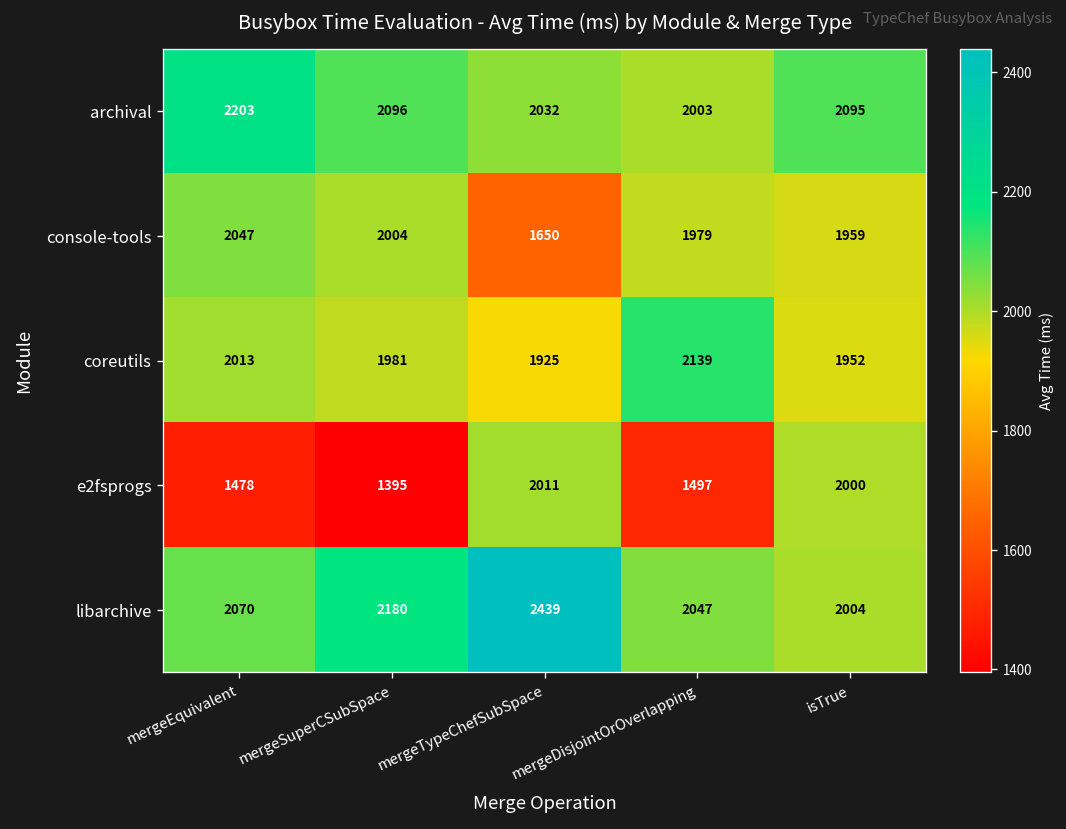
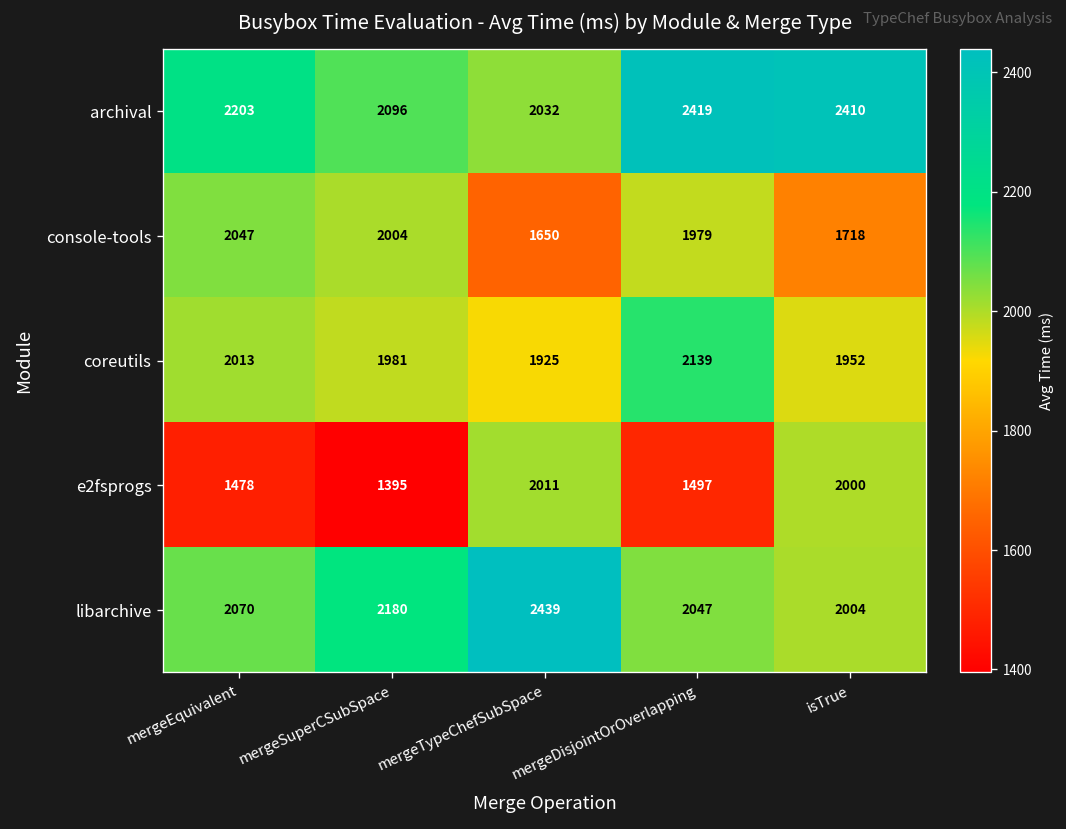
archival, mergeDisjointOrOverlapping: 2003 -> 2419
archival, isTrue: 2095 -> 2410
console-tools, isTrue: 1959 -> 1718
